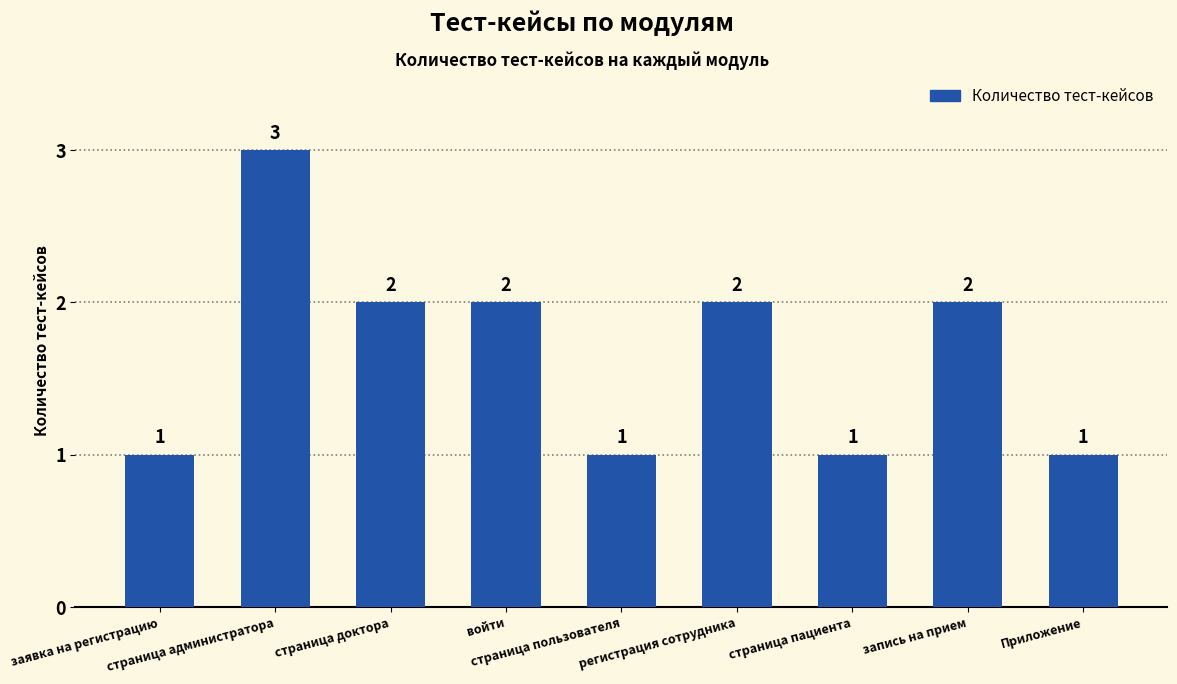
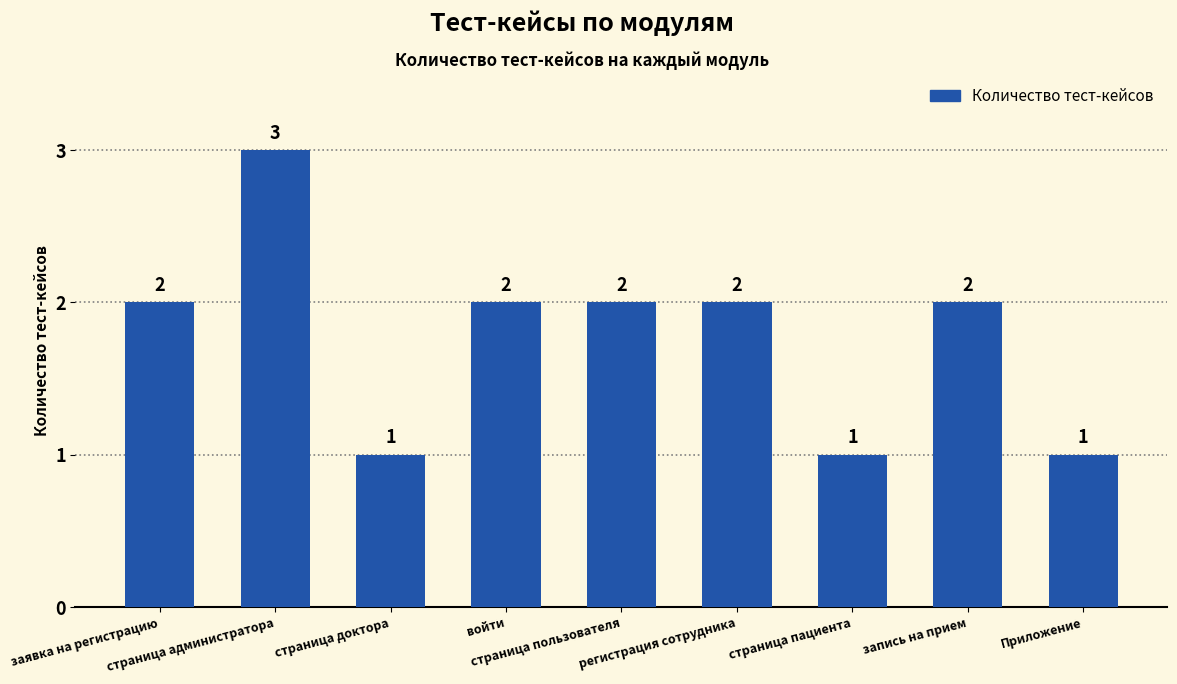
заявка на регистрацию: 1 -> 2
страница доктора: 2 -> 1
страница пользователя: 1 -> 2
